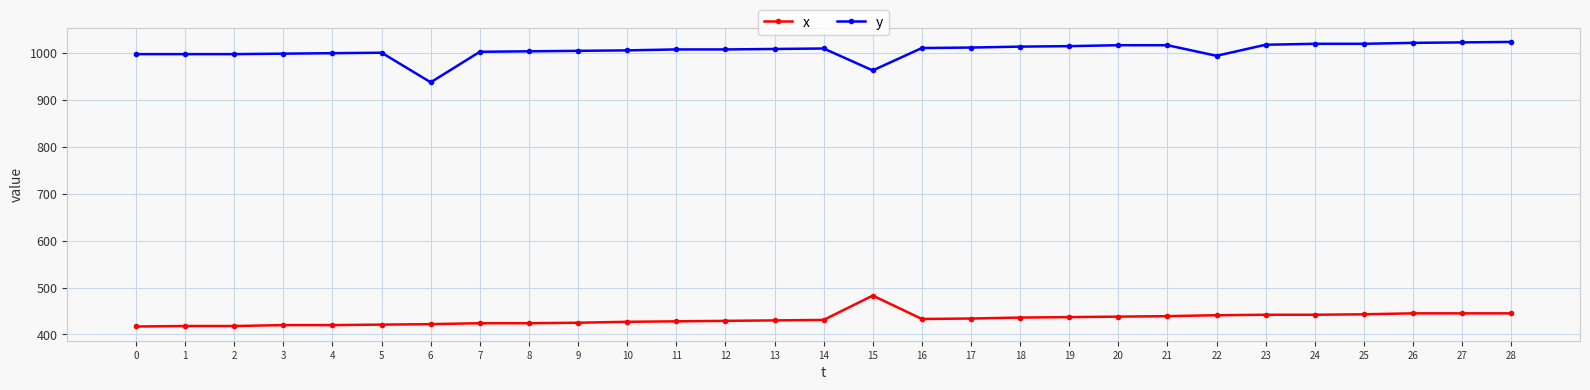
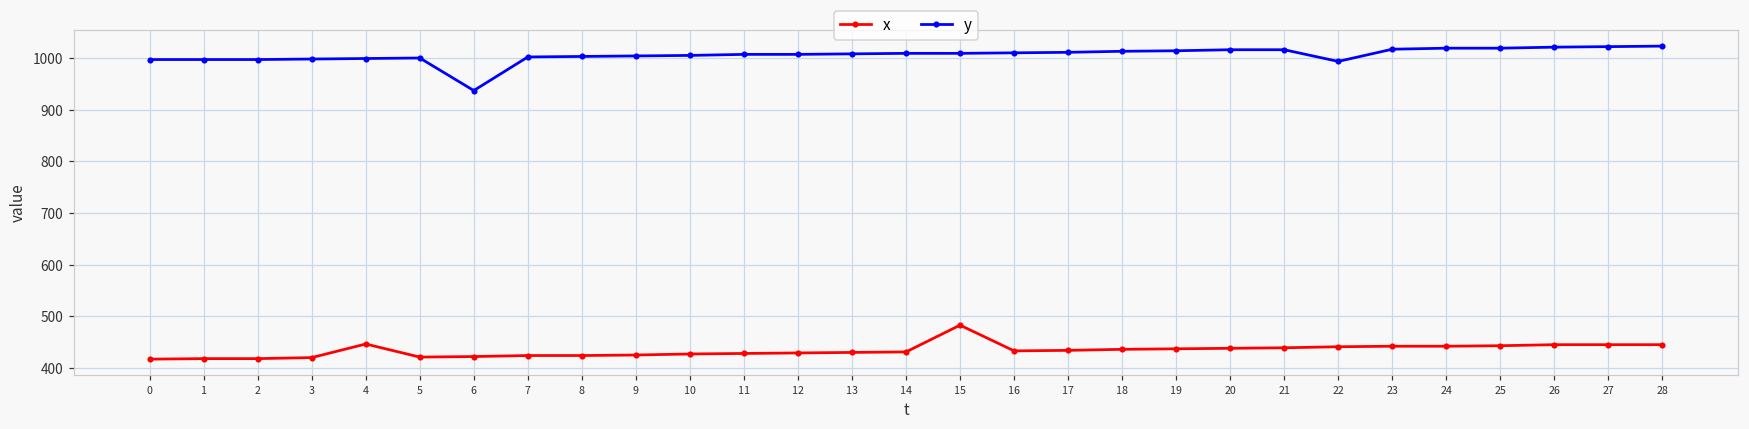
x, 4: 420 -> 450
y, 15: 960 -> 1010
